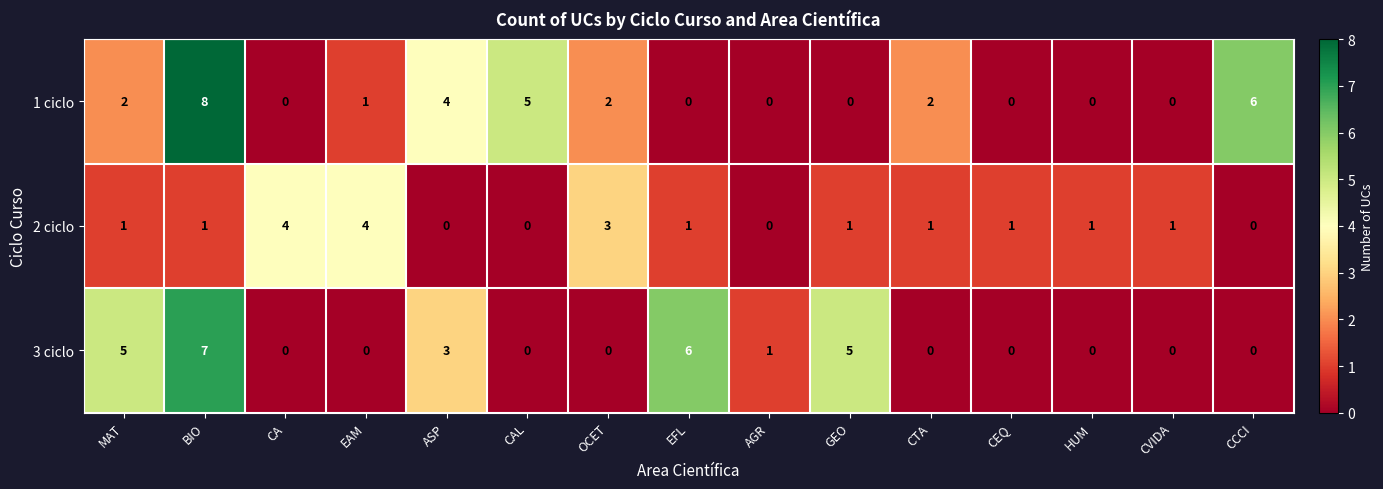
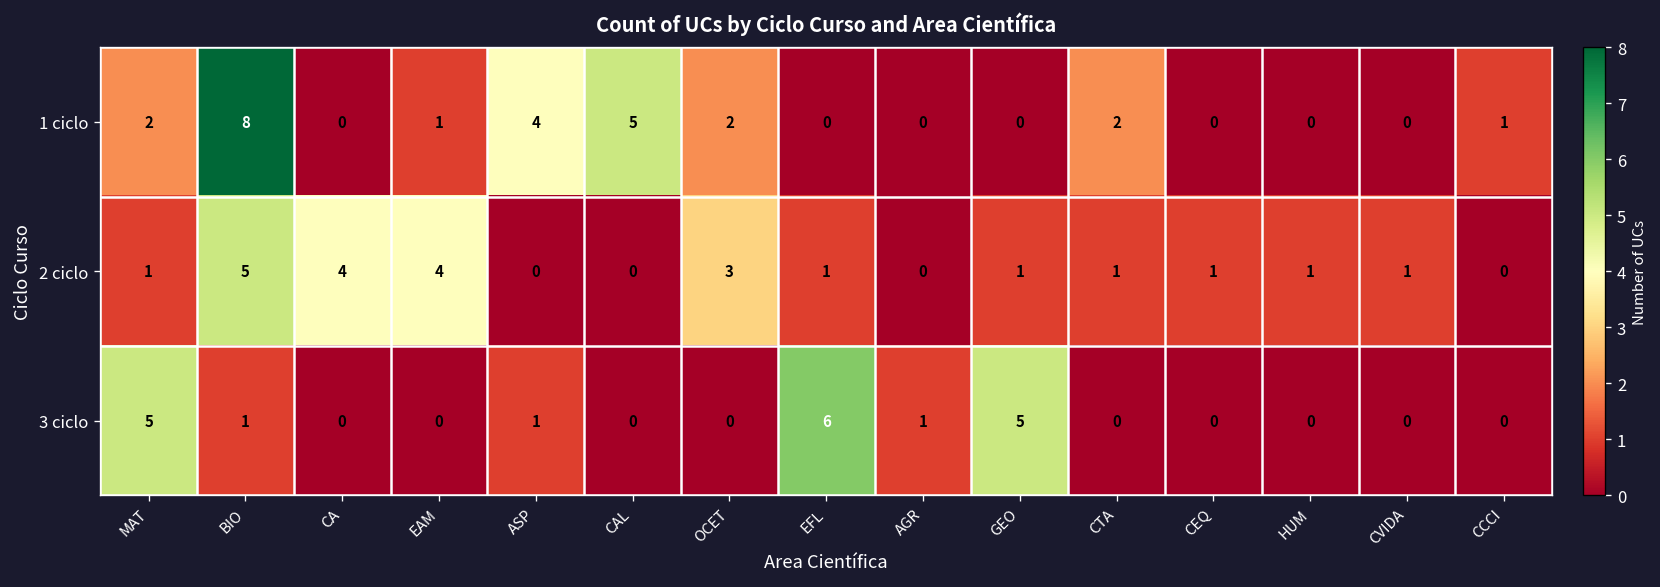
1 ciclo, CCCI: 6 -> 1
2 ciclo, BIO: 1 -> 5
3 ciclo, BIO: 7 -> 1
3 ciclo, ASP: 3 -> 1
